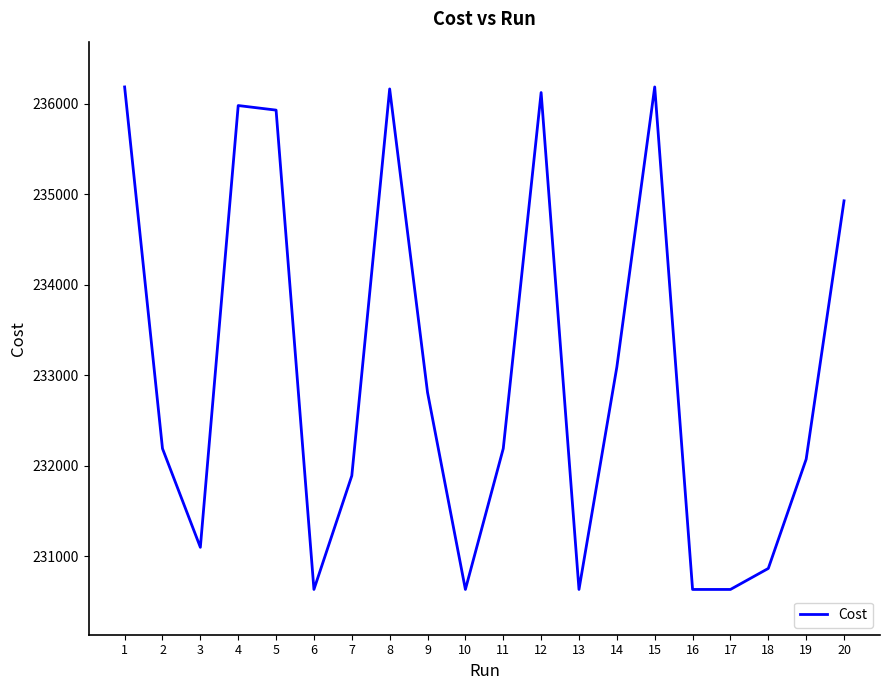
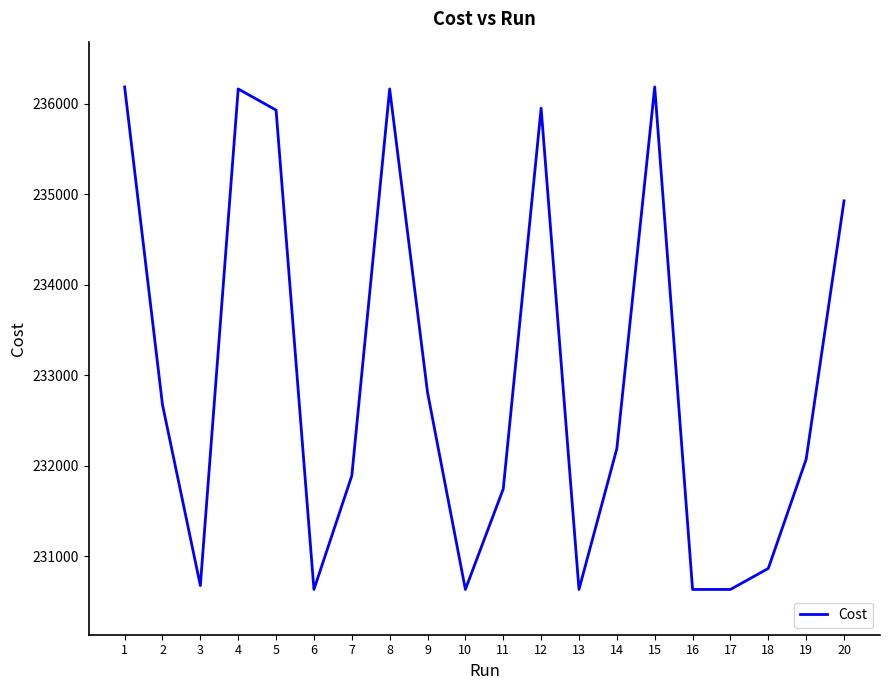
2: 232200 -> 232700
3: 231100 -> 230700
4: 236000 -> 236200
11: 232200 -> 231700
12: 236100 -> 236000
14: 233100 -> 232200
